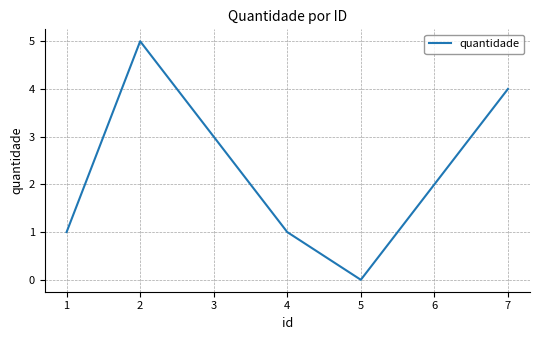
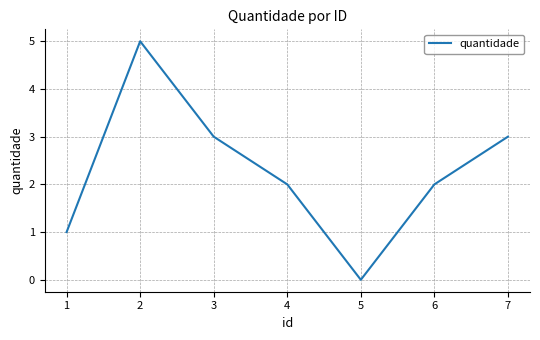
4: 1 -> 2
7: 4 -> 3
